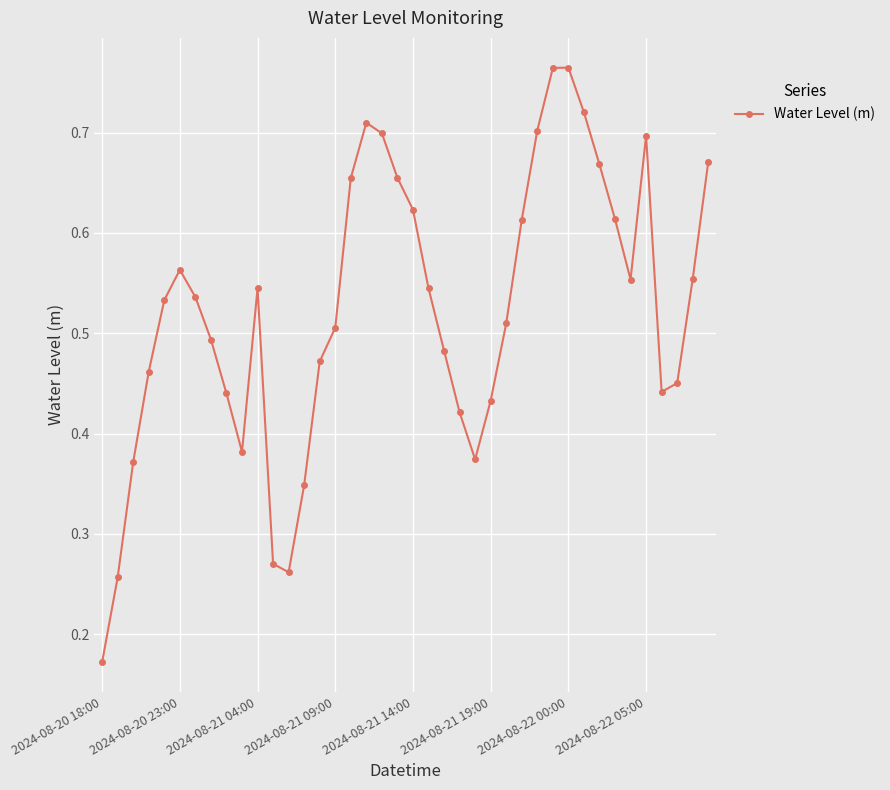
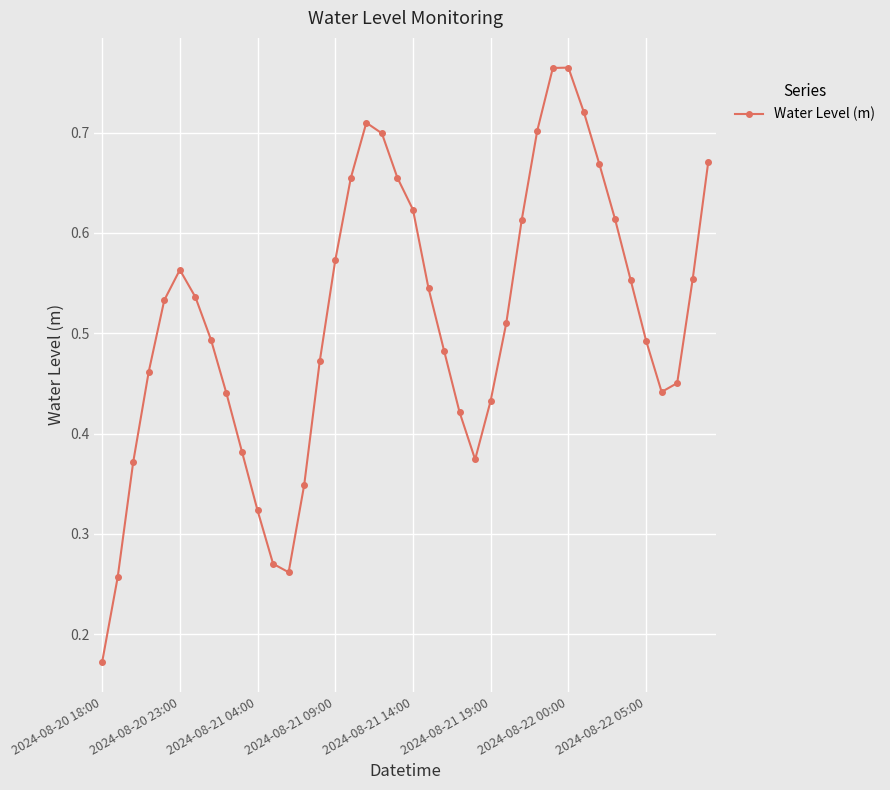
2024-08-21 04:00: 0.545 -> 0.323
2024-08-21 09:00: 0.505 -> 0.573
2024-08-22 05:00: 0.697 -> 0.493
